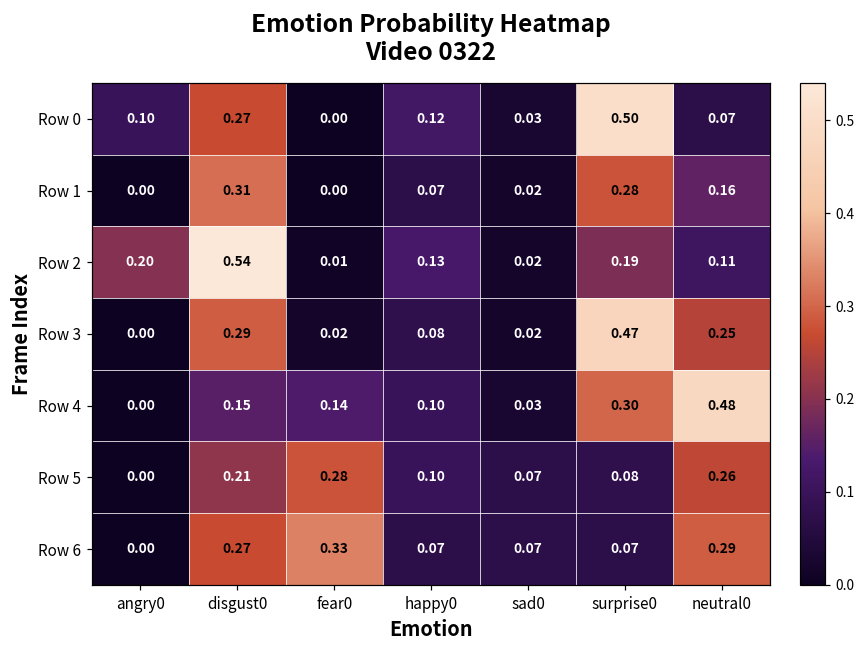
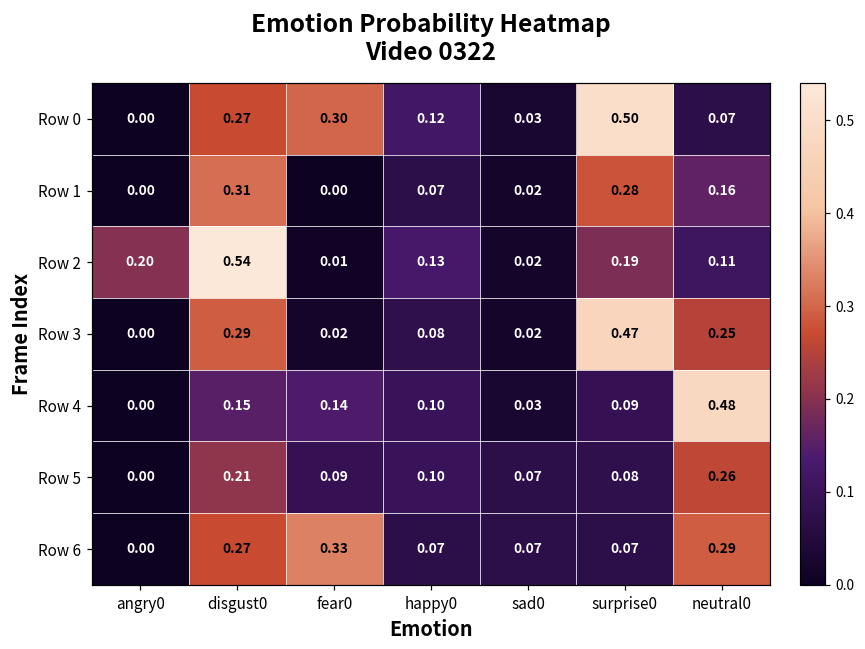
Row 0, angry0: 0.10 -> 0.00
Row 0, fear0: 0.00 -> 0.30
Row 4, surprise0: 0.30 -> 0.09
Row 5, fear0: 0.28 -> 0.09
